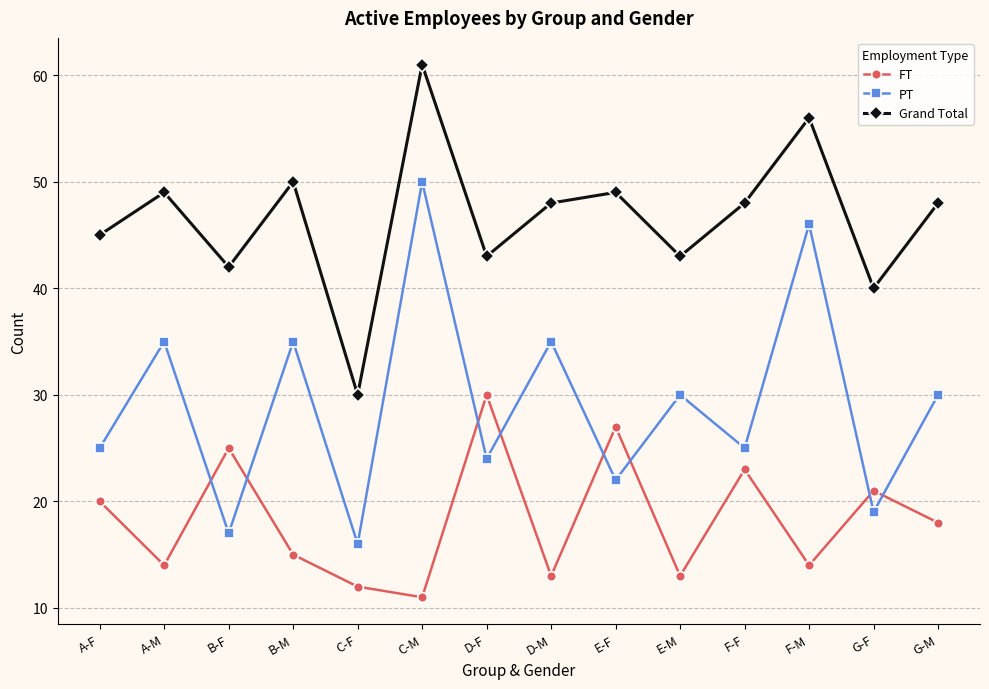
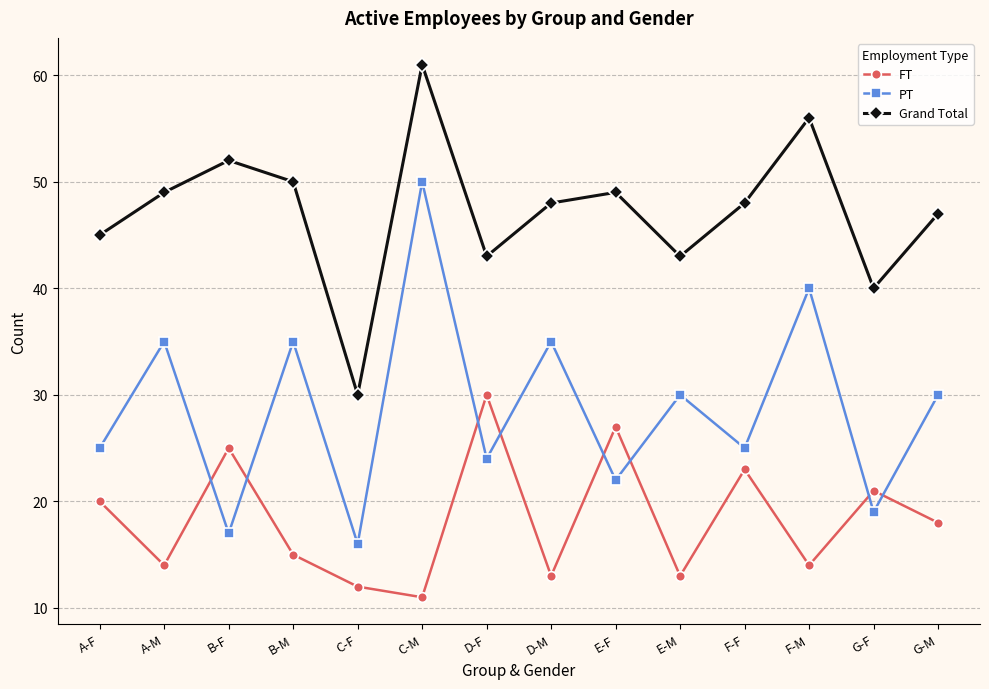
Grand Total, B-F: 42 -> 52
PT, F-M: 46 -> 40
Grand Total, G-M: 48 -> 47
